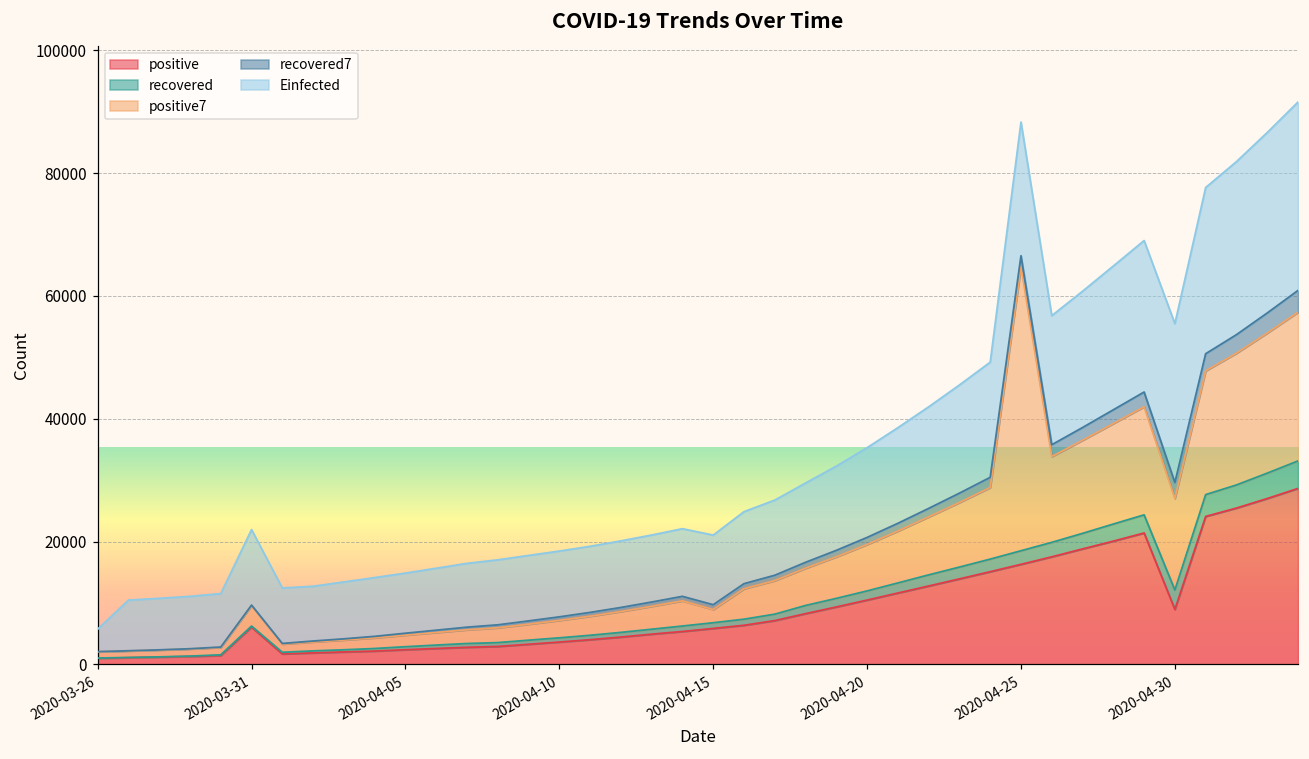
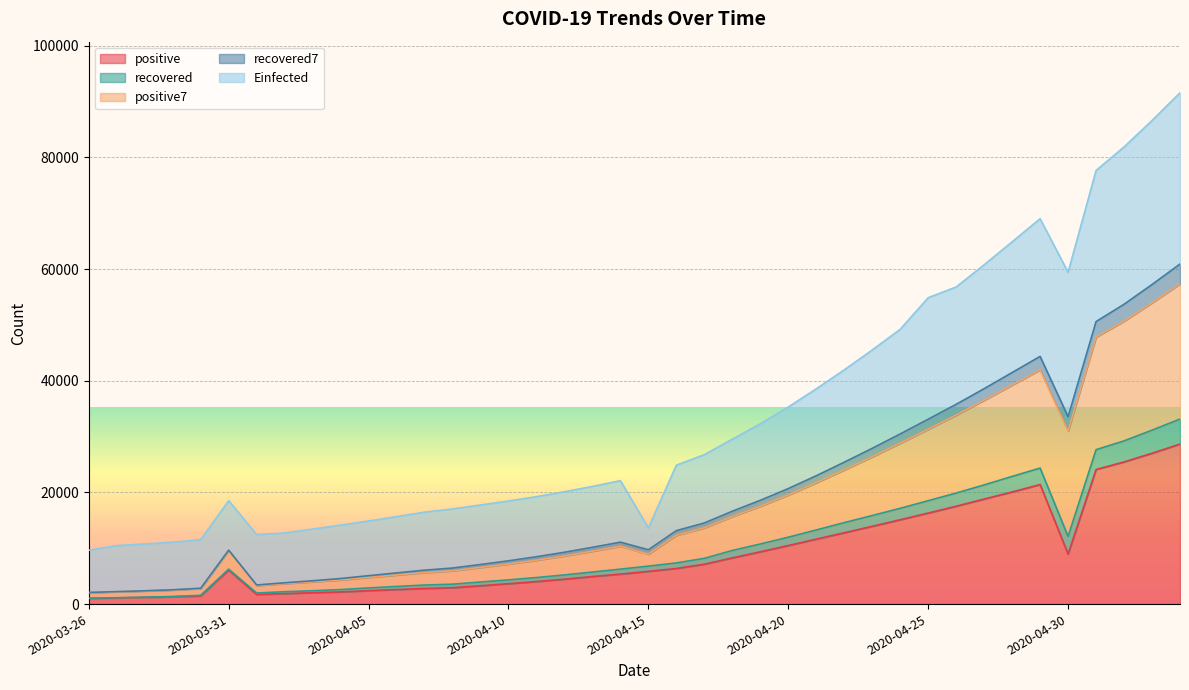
Einfected, 2020-03-26: 4000 -> 8000
Einfected, 2020-03-31: 12000 -> 9000
Einfected, 2020-04-15: 11000 -> 4000
positive7, 2020-04-25: 46000 -> 13000
positive7, 2020-04-30: 15000 -> 19000
